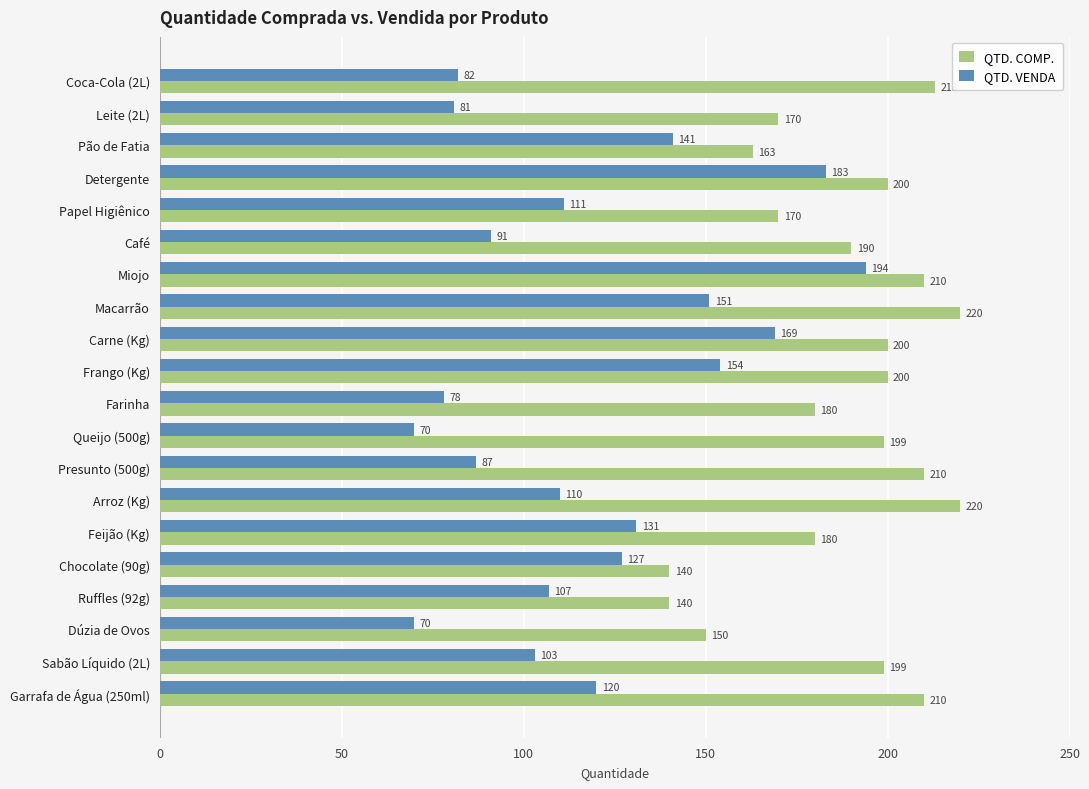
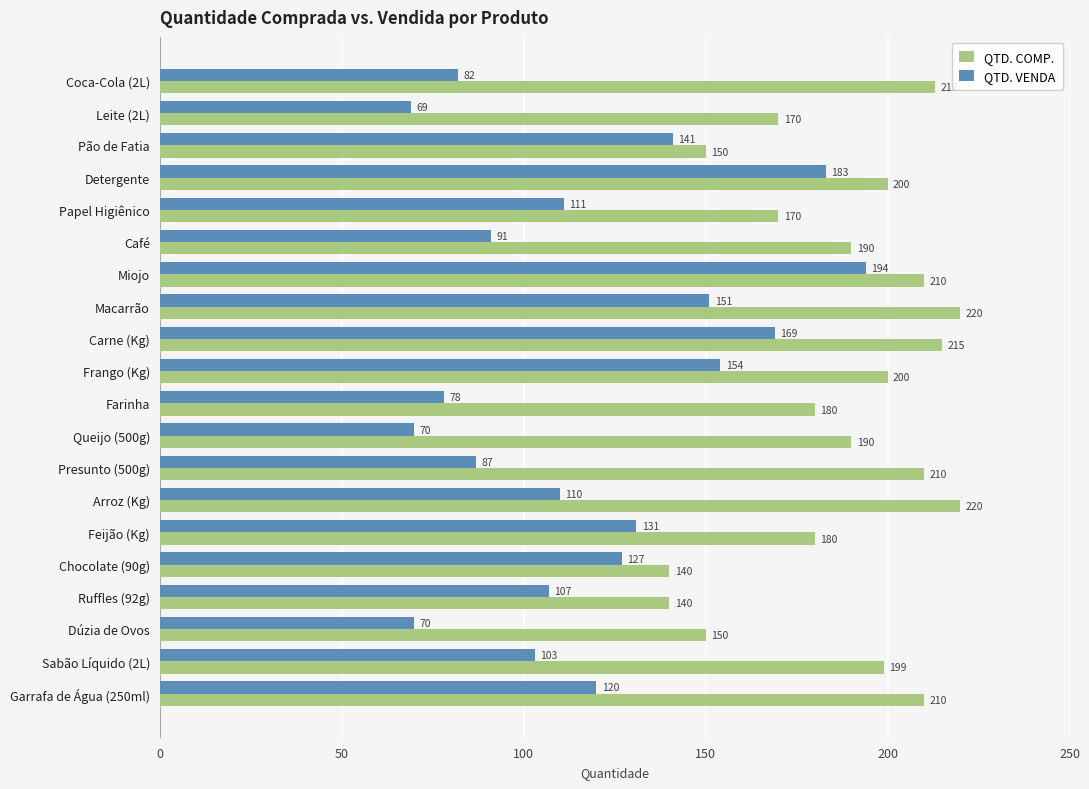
QTD. VENDA, Leite (2L): 81 -> 69
QTD. COMP., Pão de Fatia: 163 -> 150
QTD. COMP., Carne (Kg): 200 -> 215
QTD. COMP., Queijo (500g): 199 -> 190
